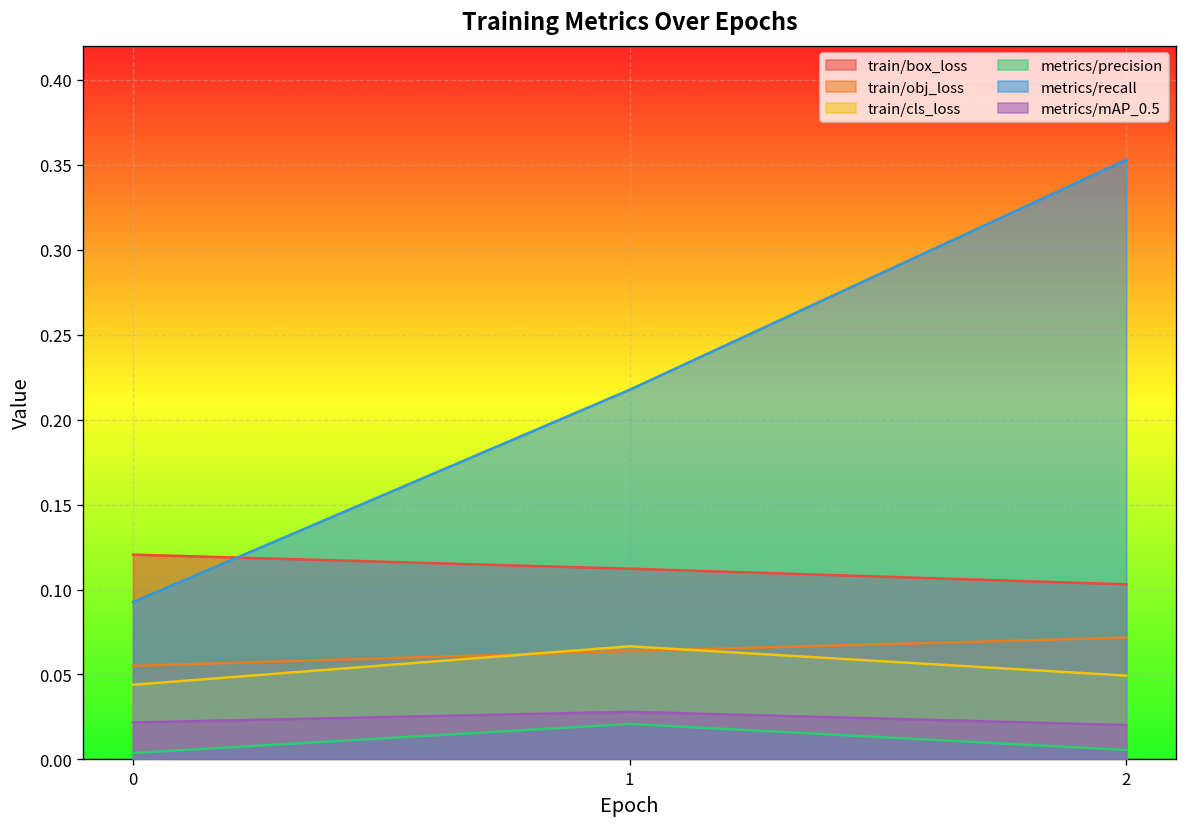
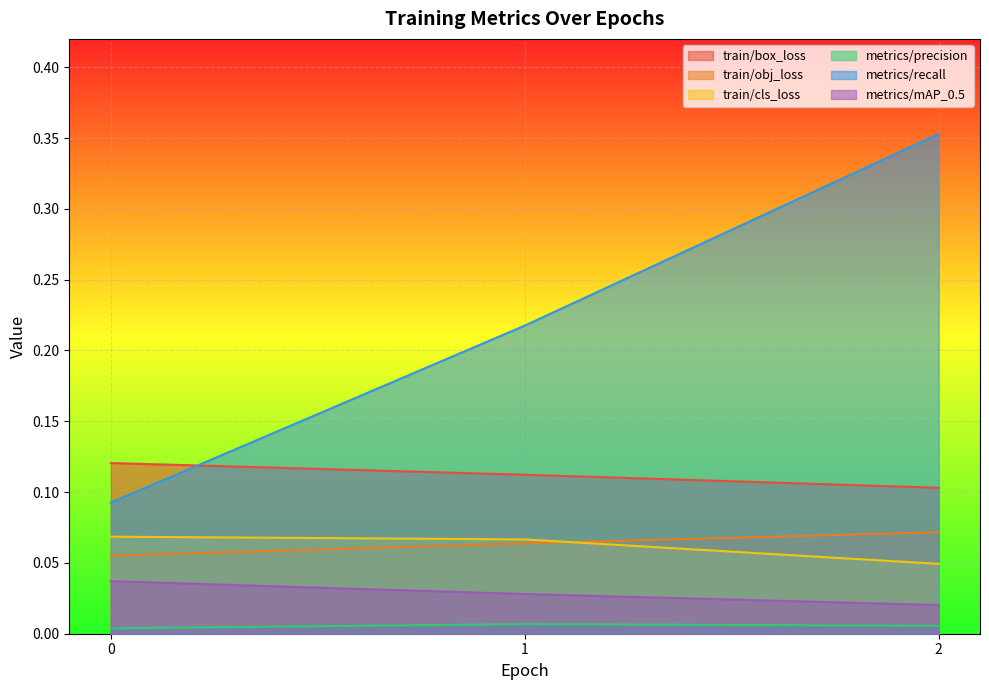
train/cls_loss, 0: 0.044 -> 0.069
metrics/mAP_0.5, 0: 0.022 -> 0.037
metrics/precision, 1: 0.021 -> 0.007
